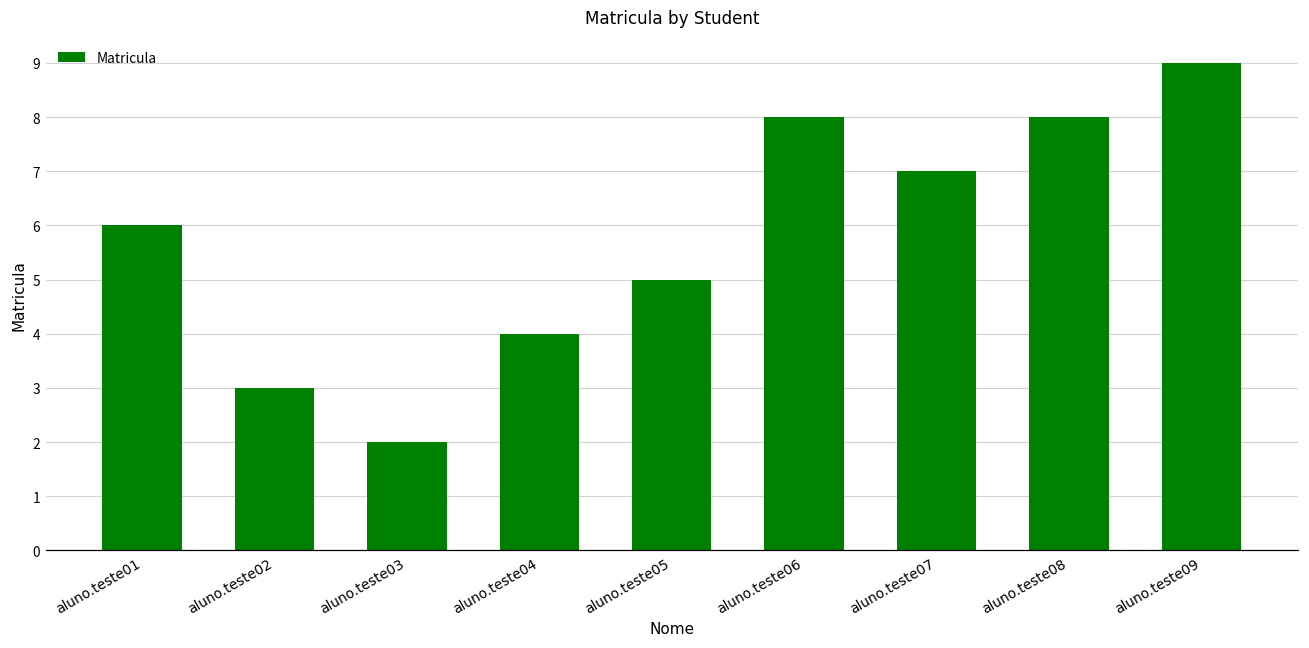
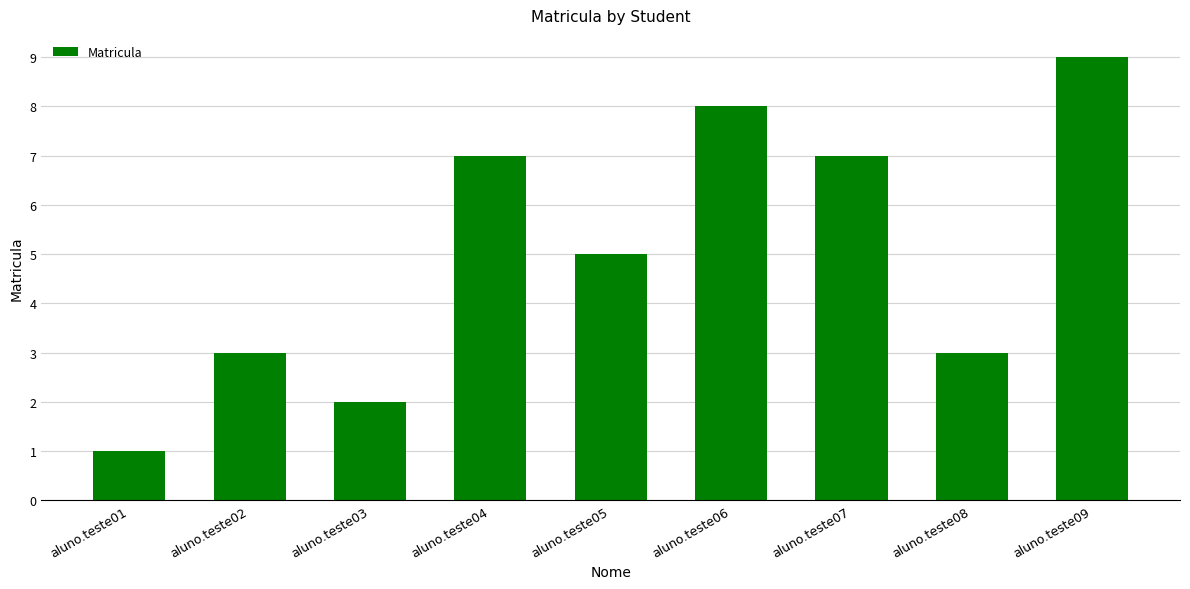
aluno.teste01: 6 -> 1
aluno.teste04: 4 -> 7
aluno.teste08: 8 -> 3
